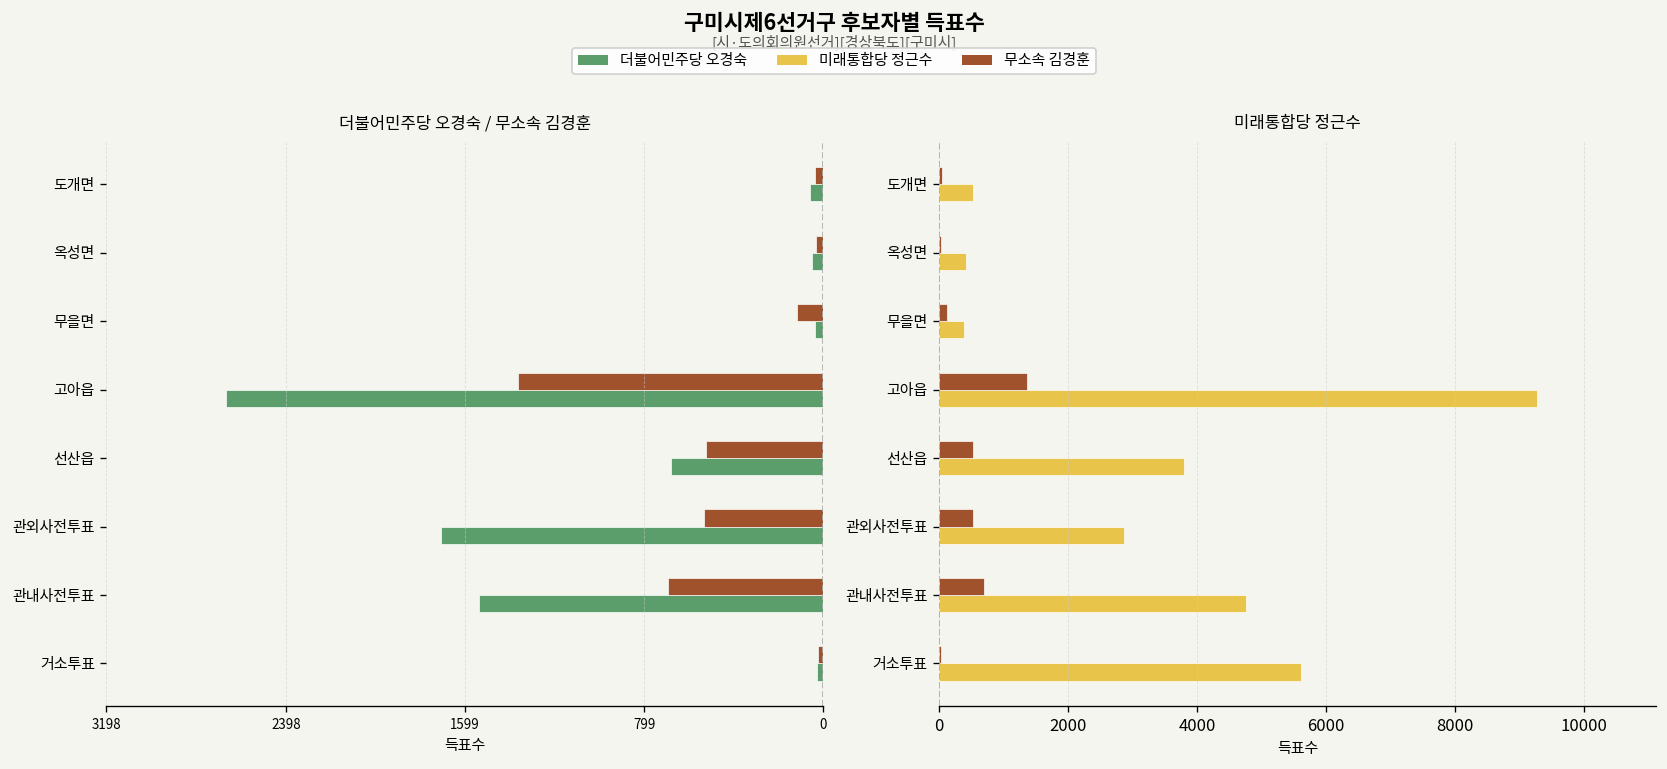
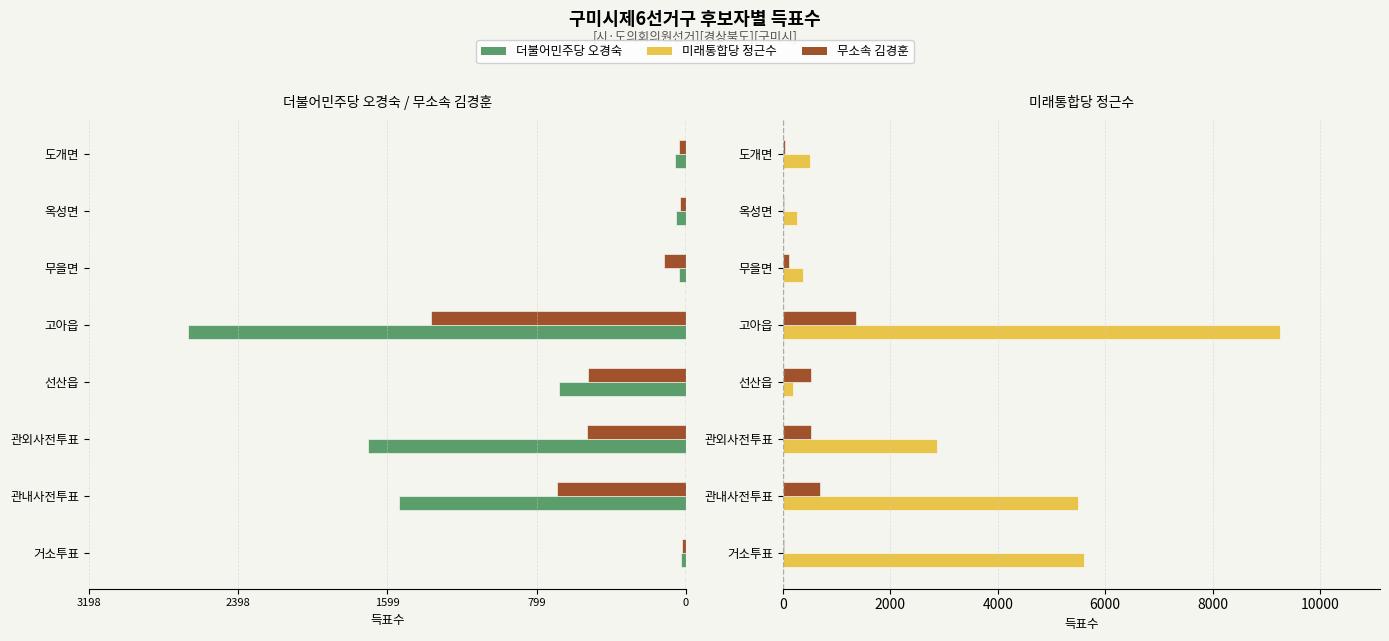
미래통합당 정근수, 미래통합당 정근수, 옥성면: 400 -> 300
미래통합당 정근수, 미래통합당 정근수, 선산읍: 3800 -> 200
미래통합당 정근수, 미래통합당 정근수, 관내사전투표: 4800 -> 5500
